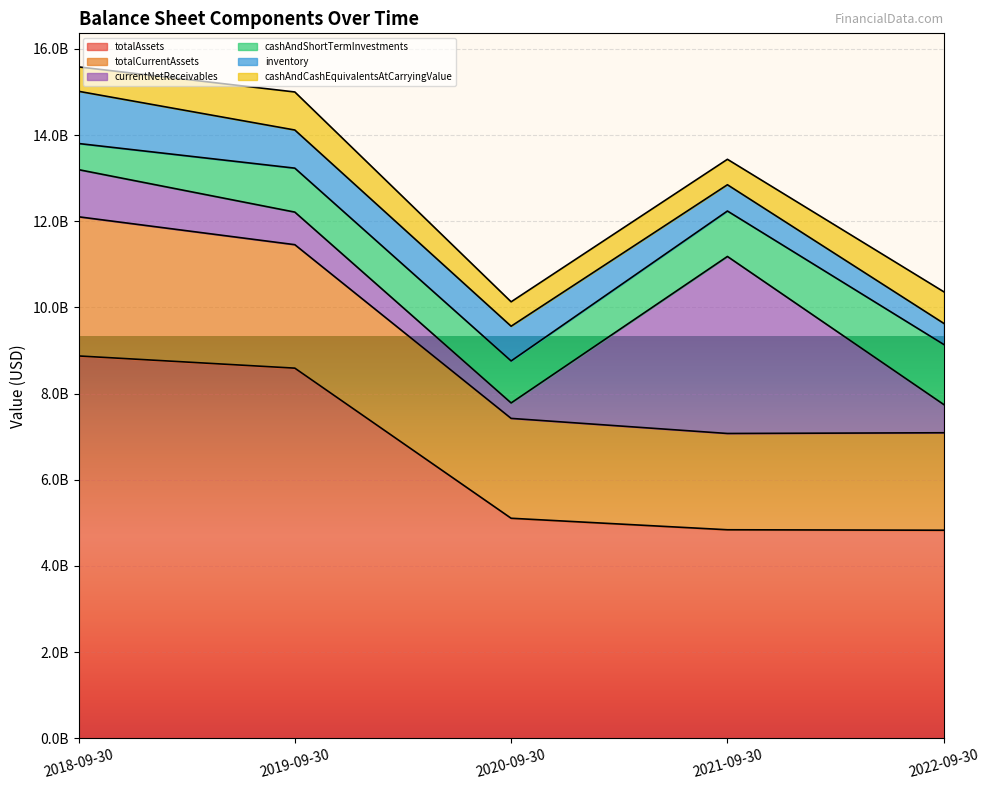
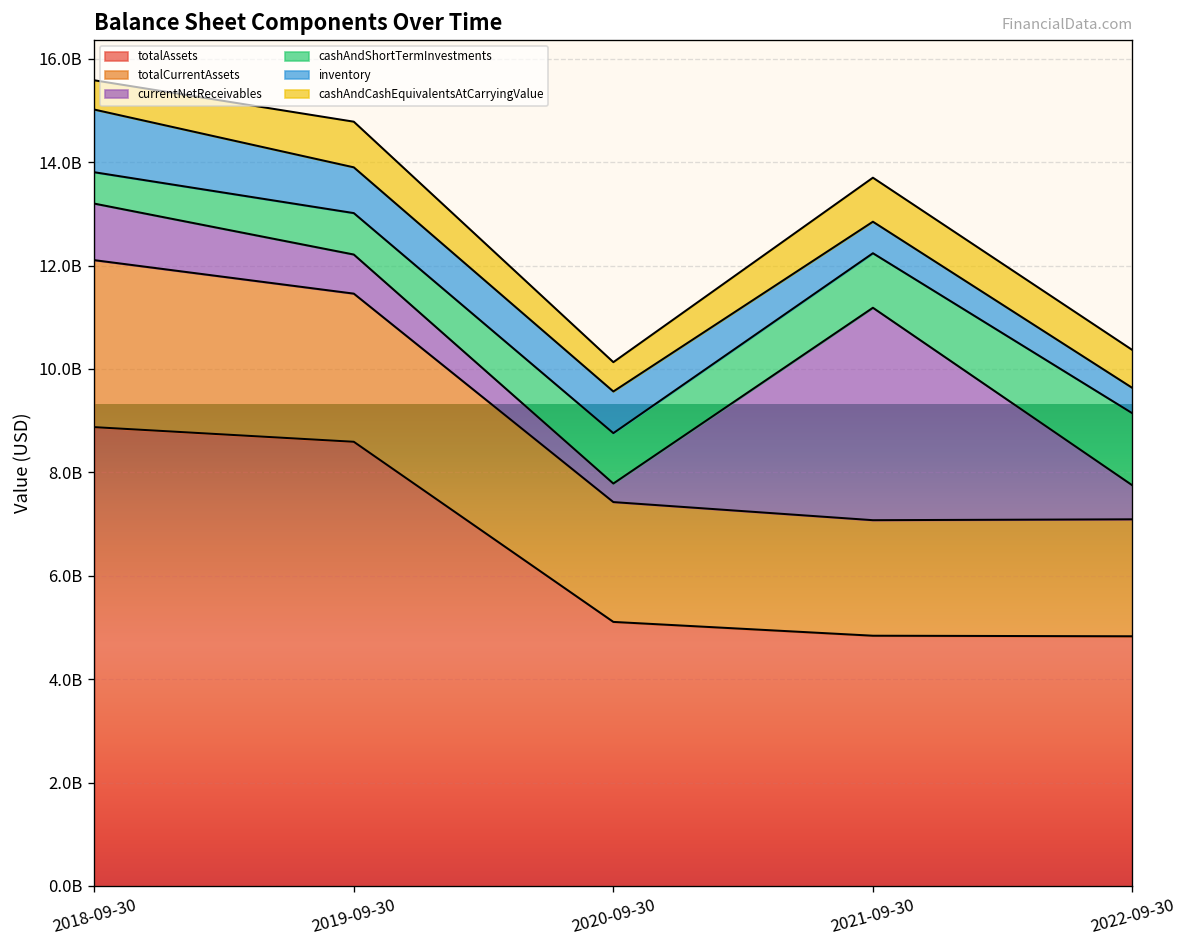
cashAndShortTermInvestments, 2019-09-30: 1000000000 -> 800000000
cashAndCashEquivalentsAtCarryingValue, 2021-09-30: 600000000 -> 900000000
